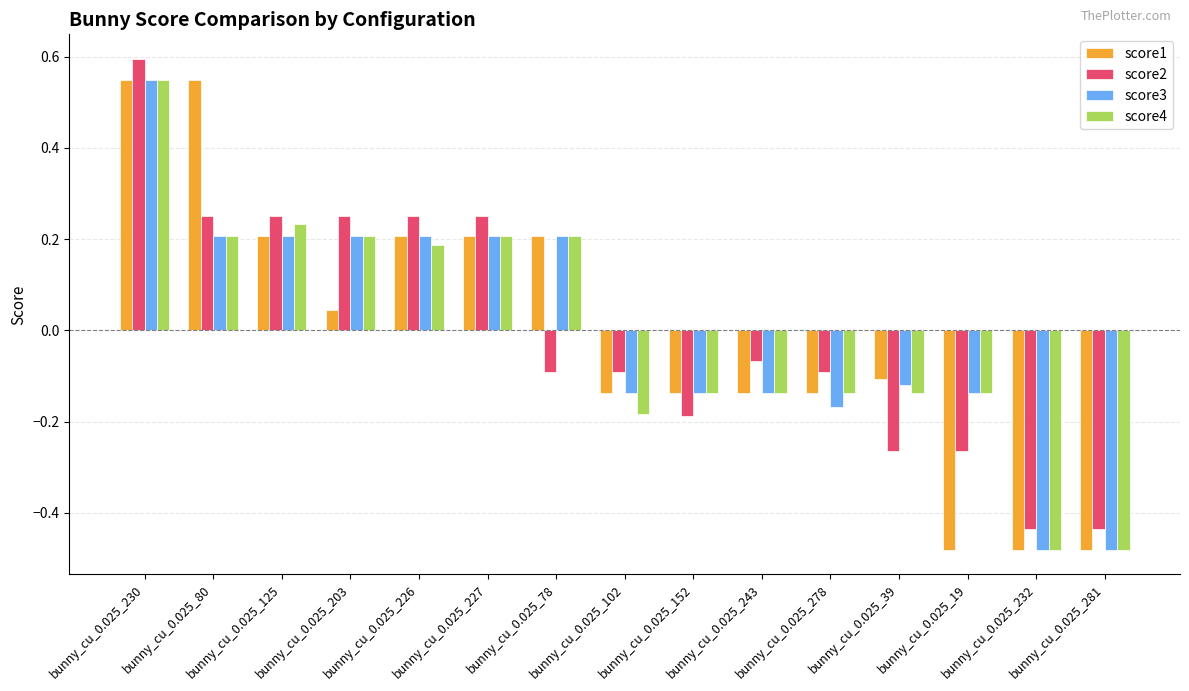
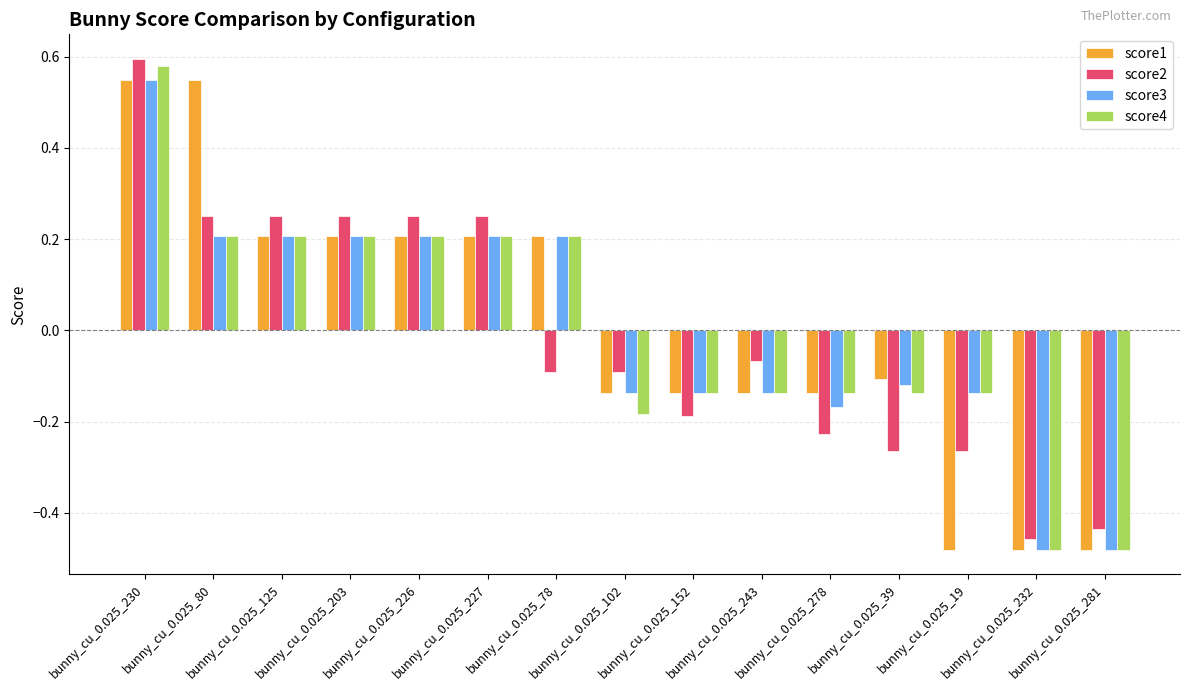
score4, bunny_cu_0.025_230: 0.55 -> 0.58
score4, bunny_cu_0.025_125: 0.23 -> 0.21
score1, bunny_cu_0.025_203: 0.05 -> 0.21
score4, bunny_cu_0.025_226: 0.19 -> 0.21
score2, bunny_cu_0.025_278: -0.09 -> -0.23
score2, bunny_cu_0.025_232: -0.44 -> -0.46
